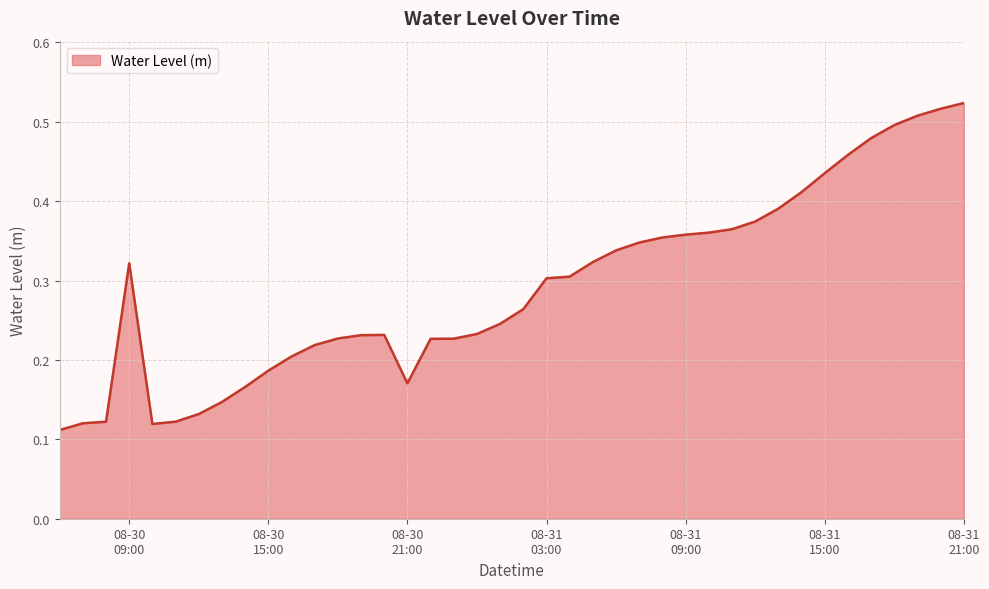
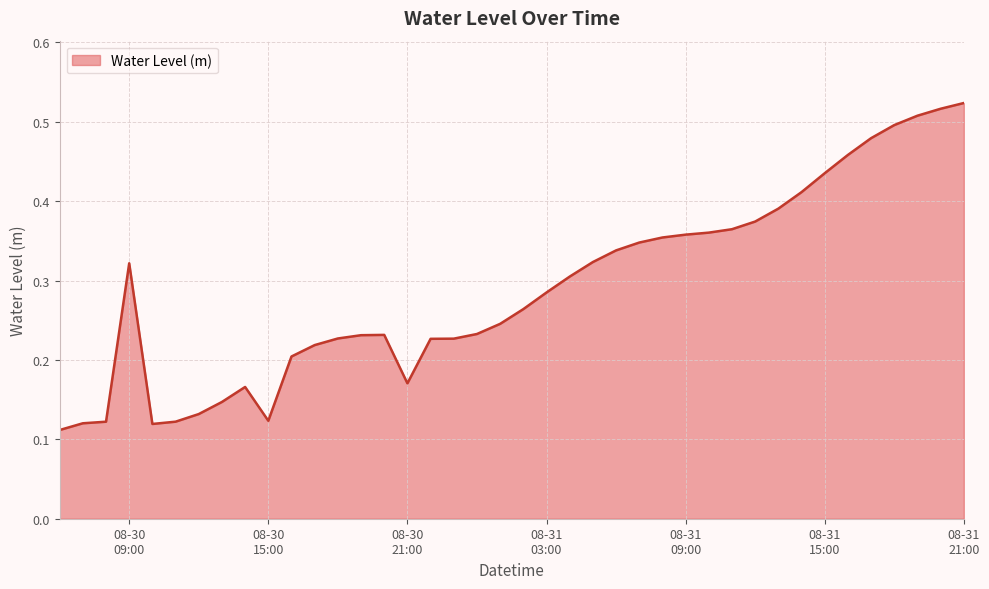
08-30 15:00: 0.19 -> 0.12
08-31 03:00: 0.30 -> 0.29
